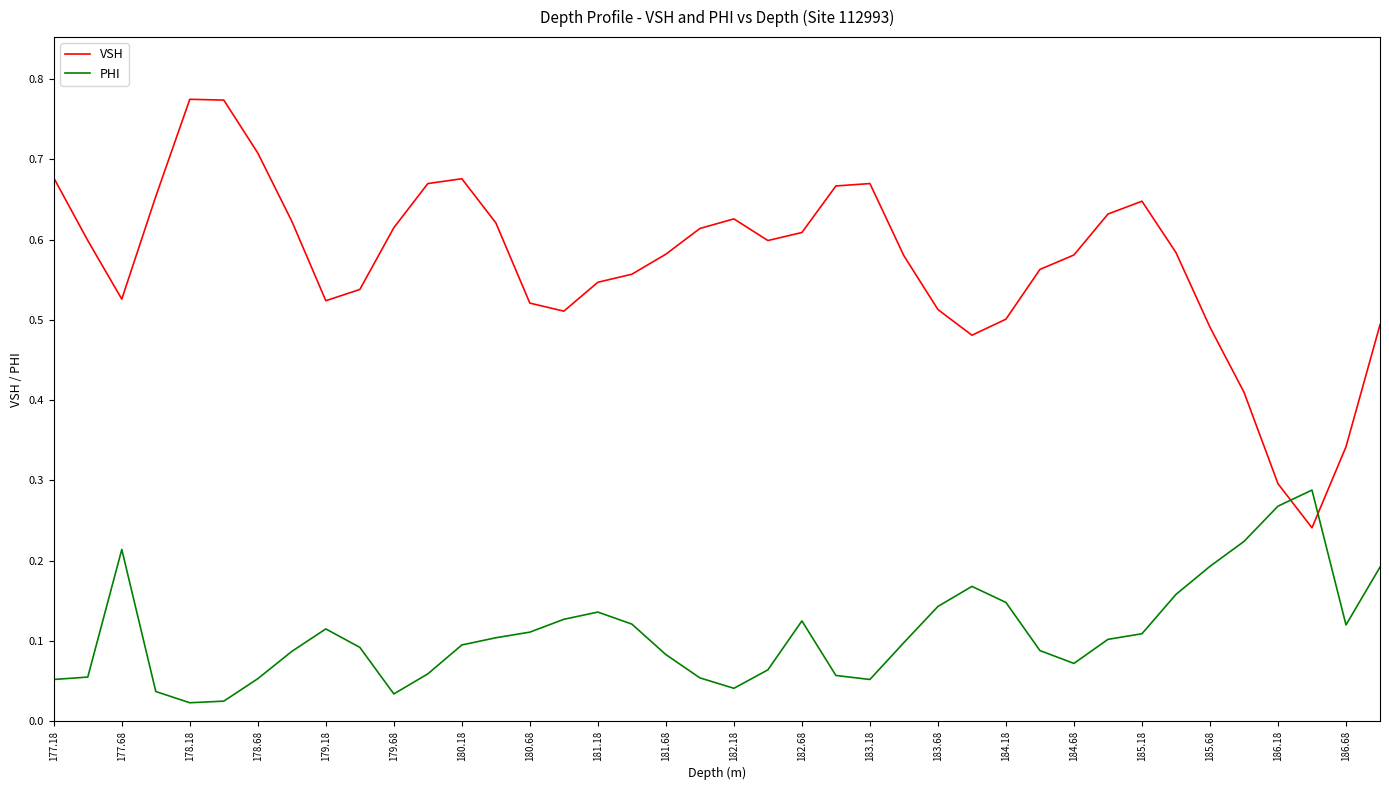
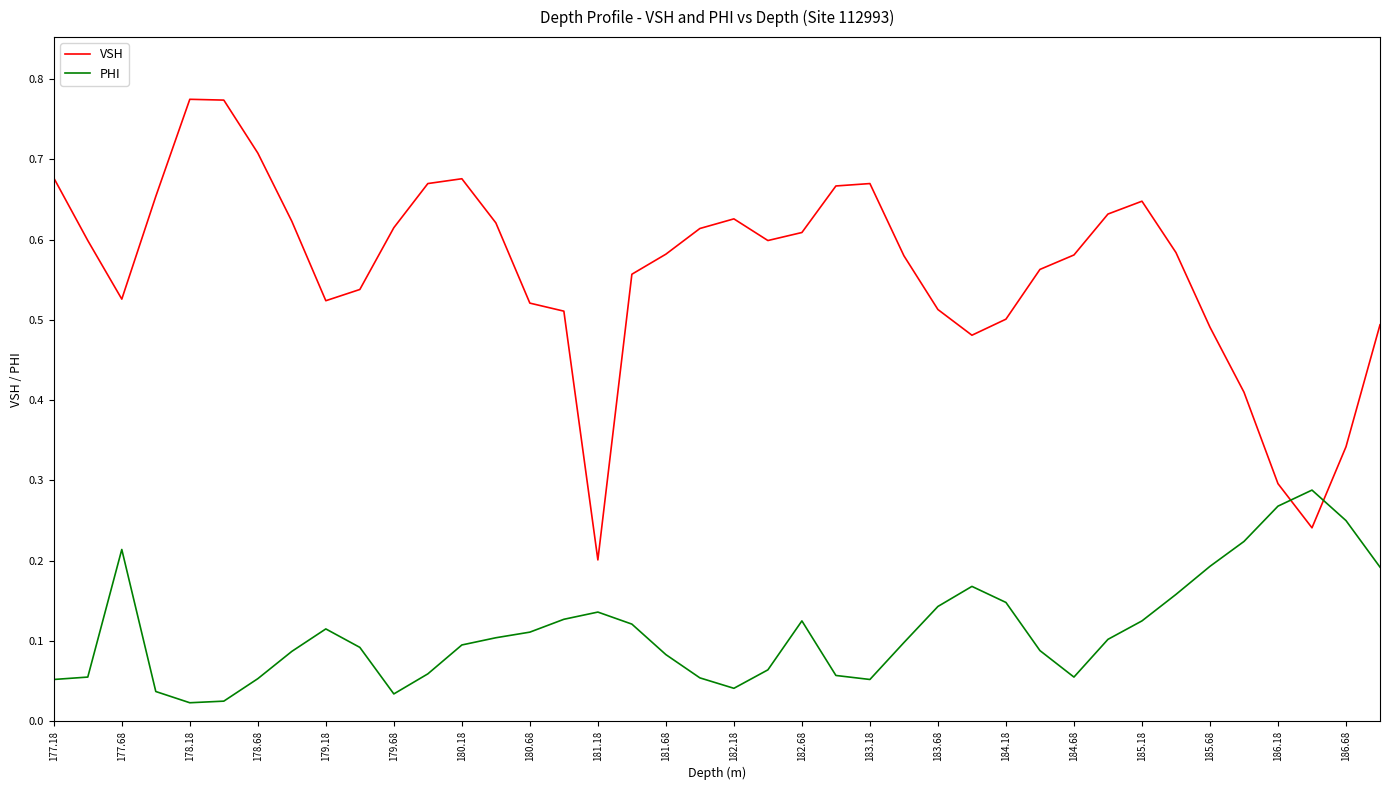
VSH, 181.18: 0.55 -> 0.20
PHI, 184.68: 0.07 -> 0.06
PHI, 185.18: 0.11 -> 0.13
PHI, 186.68: 0.12 -> 0.25
